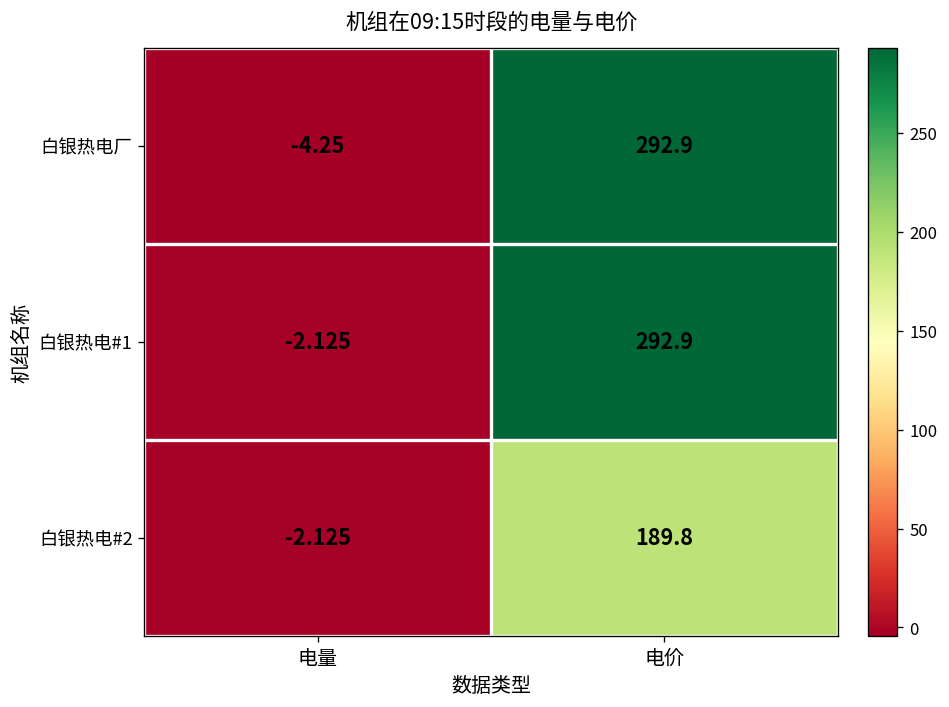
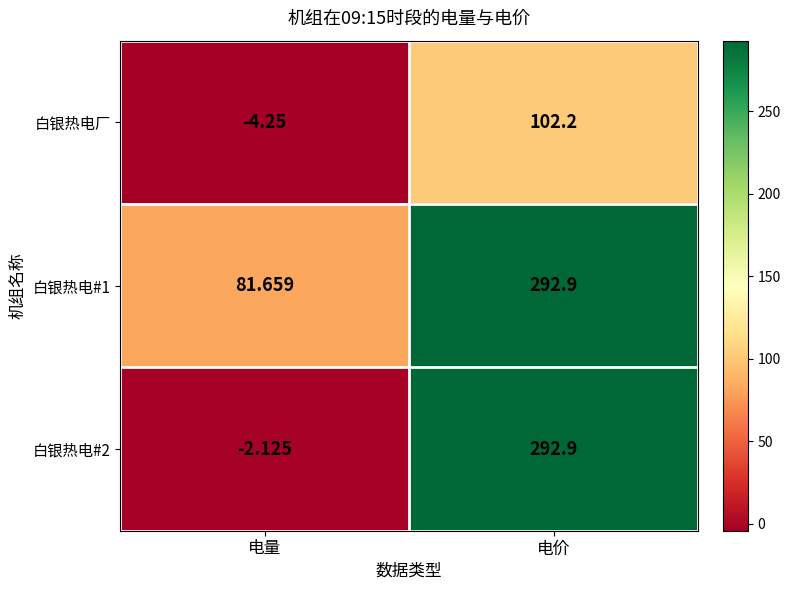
白银热电厂, 电价: 292.9 -> 102.2
白银热电#1, 电量: -2.125 -> 81.659
白银热电#2, 电价: 189.8 -> 292.9
